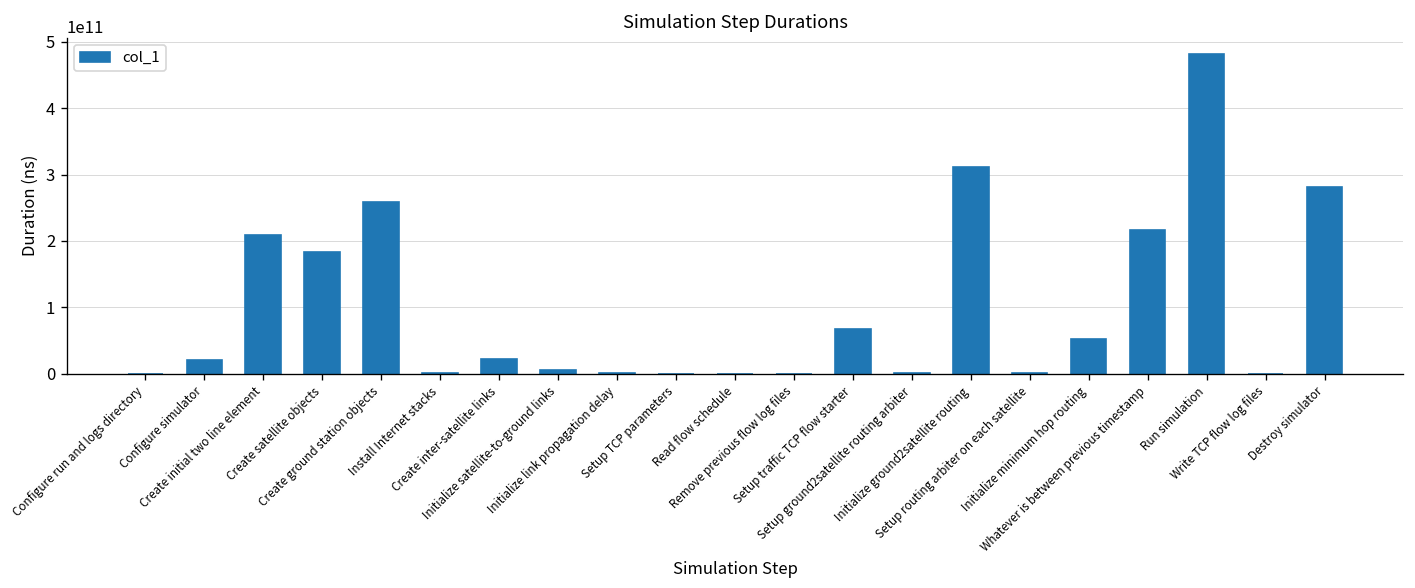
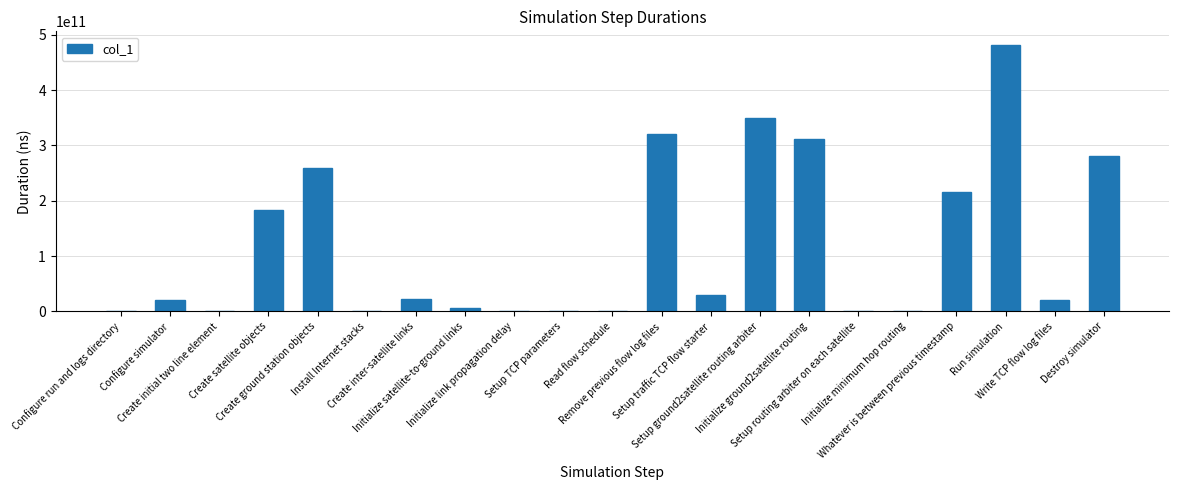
Create initial two line element: 210000000000 -> 0
Remove previous flow log files: 0 -> 320000000000
Setup traffic TCP flow starter: 70000000000 -> 30000000000
Setup ground2satellite routing arbiter: 0 -> 350000000000
Initialize minimum hop routing: 50000000000 -> 0
Write TCP flow log files: 0 -> 20000000000
